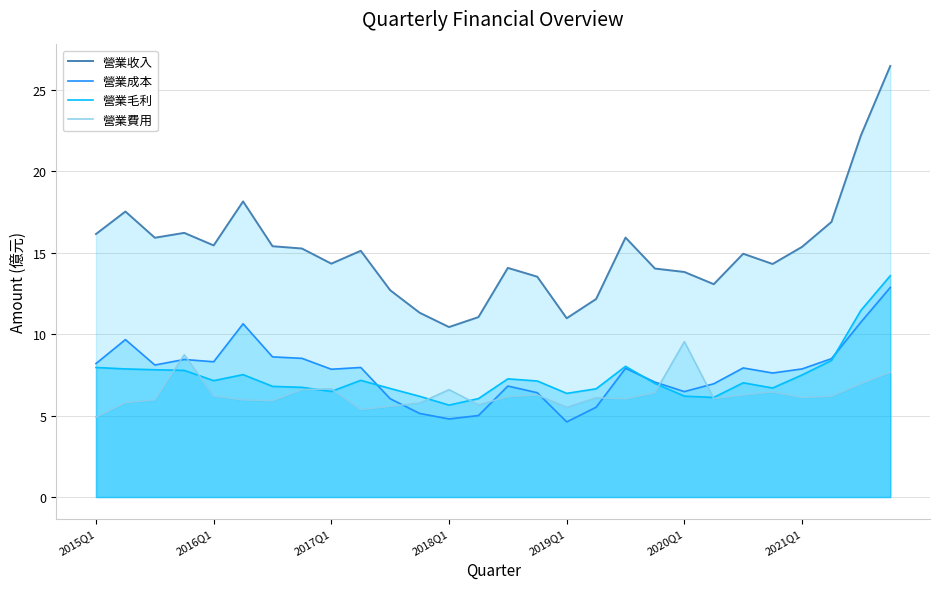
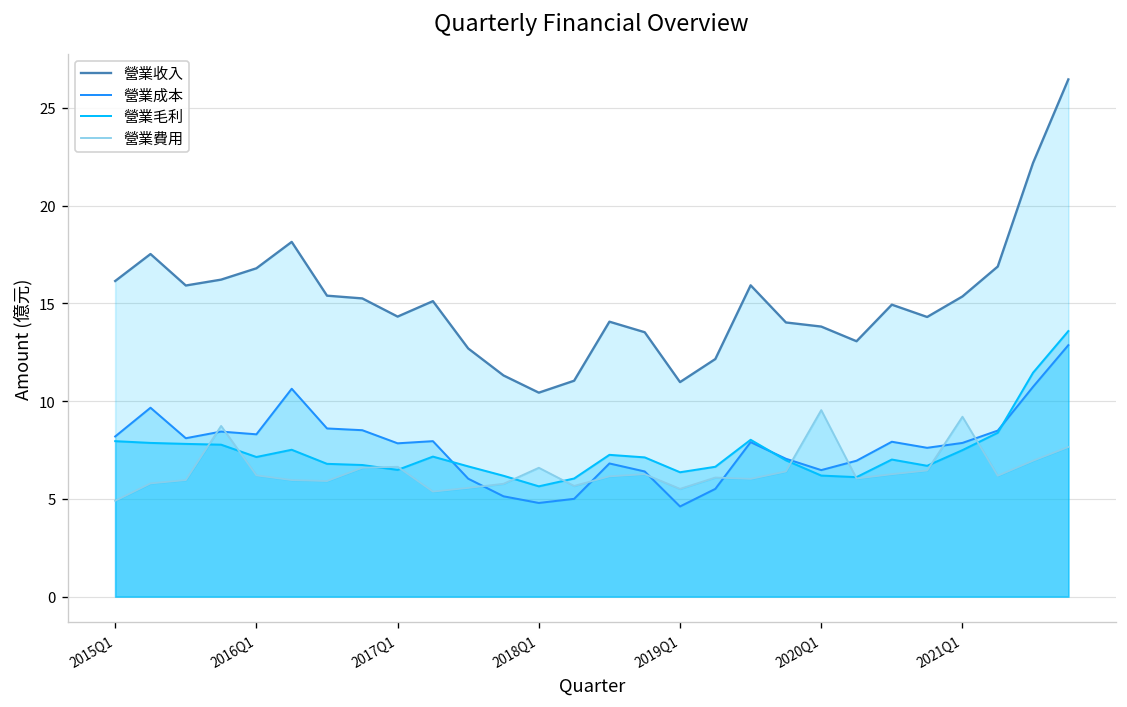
營業收入, 2016Q1: 15.4 -> 16.8
營業費用, 2021Q1: 6.1 -> 9.2
